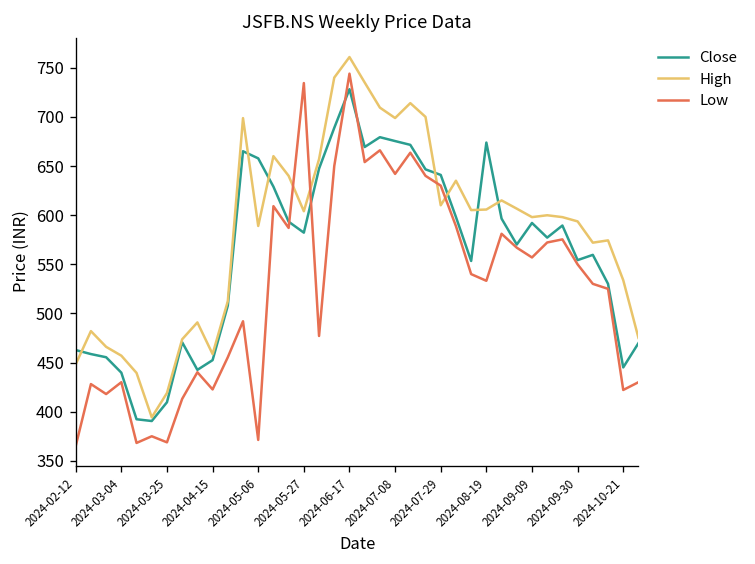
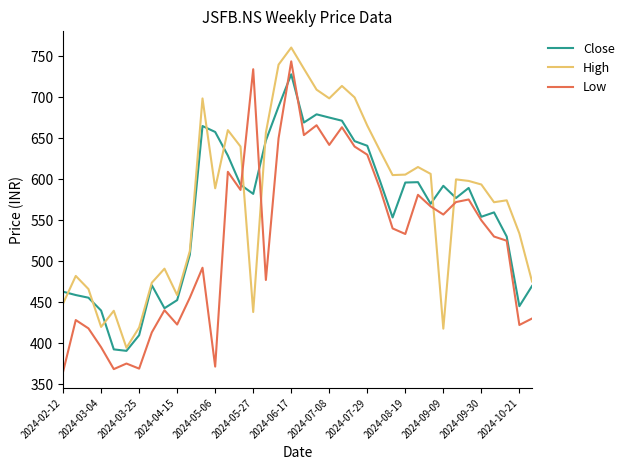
High, 2024-03-04: 460 -> 420
Low, 2024-03-04: 430 -> 390
High, 2024-05-27: 600 -> 440
High, 2024-07-29: 610 -> 670
Close, 2024-08-19: 670 -> 600
High, 2024-09-09: 600 -> 420
